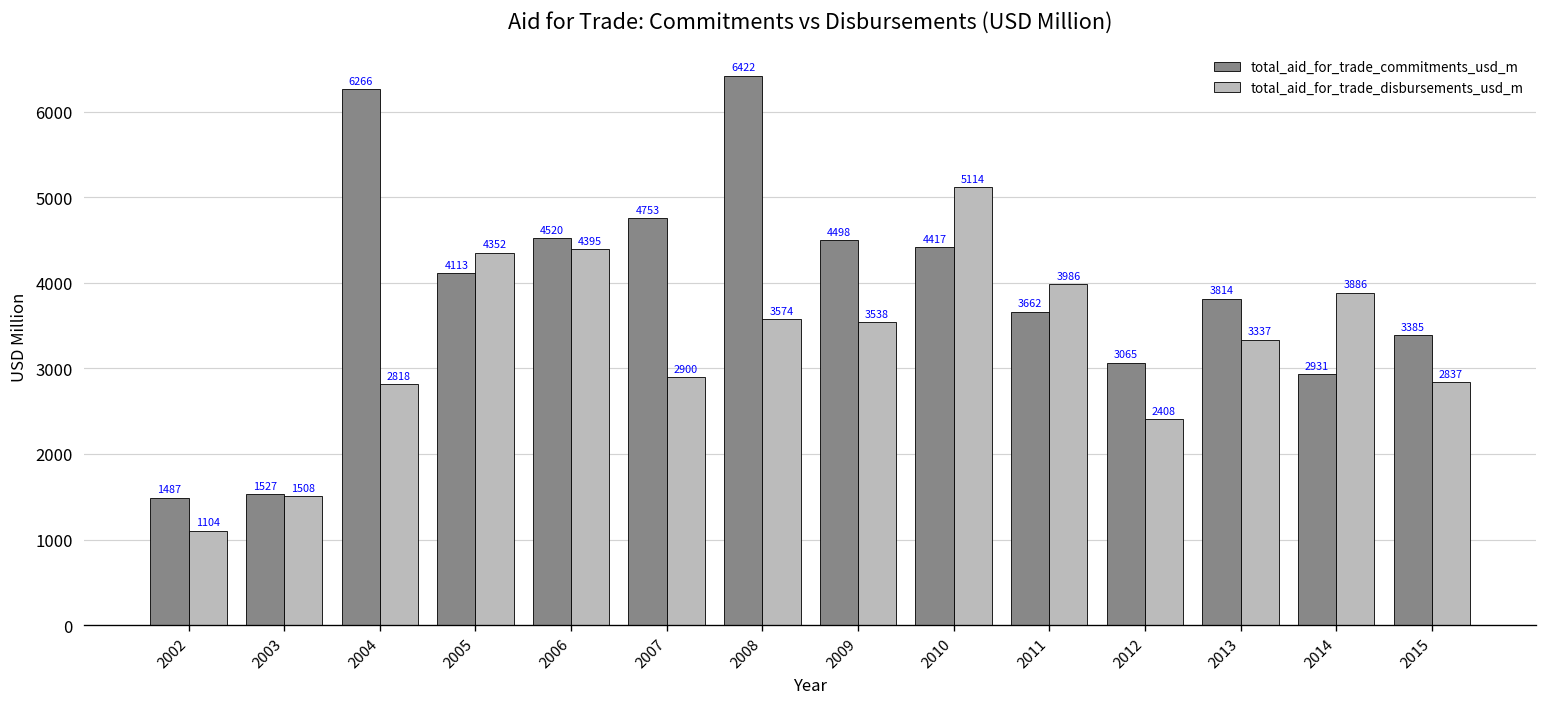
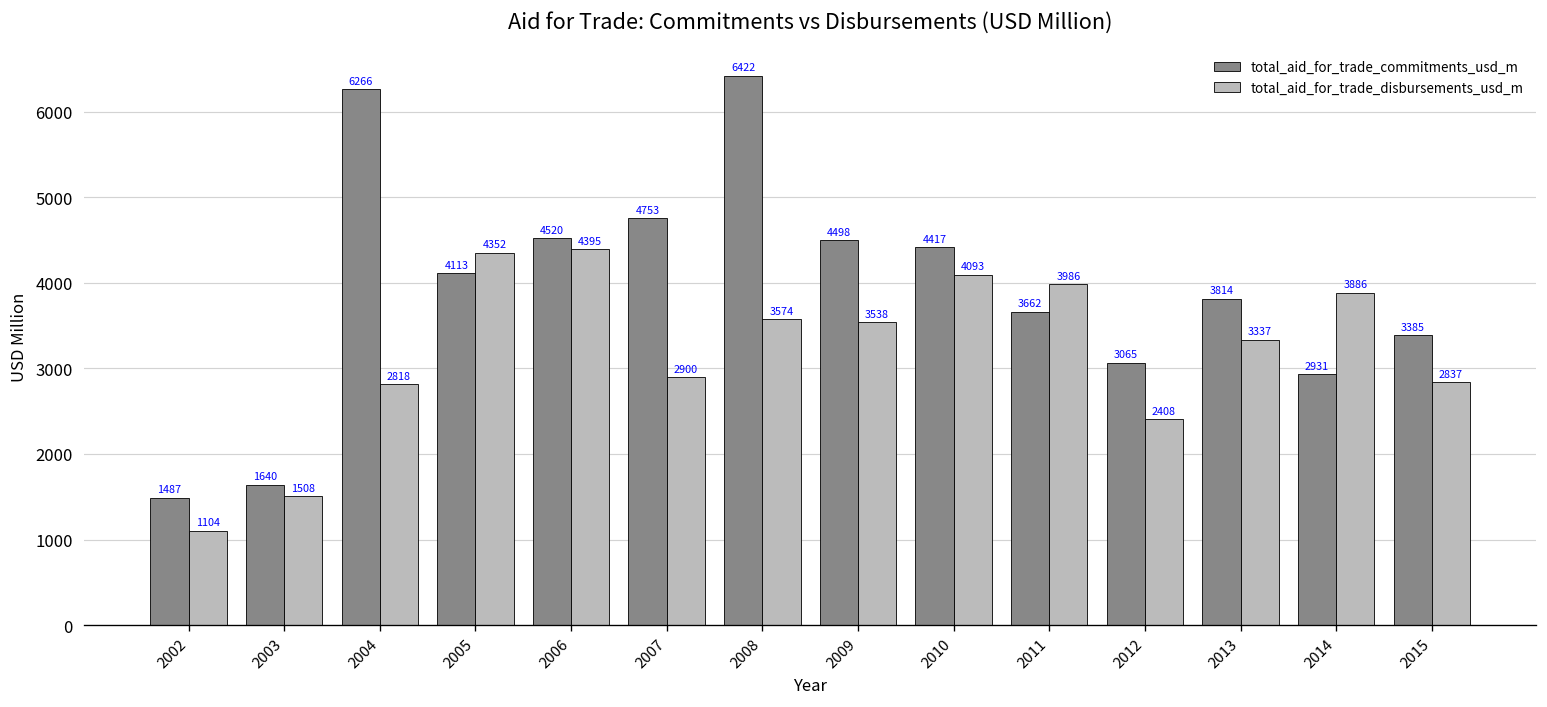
total_aid_for_trade_commitments_usd_m, 2003: 1527 -> 1640
total_aid_for_trade_disbursements_usd_m, 2010: 5114 -> 4093
